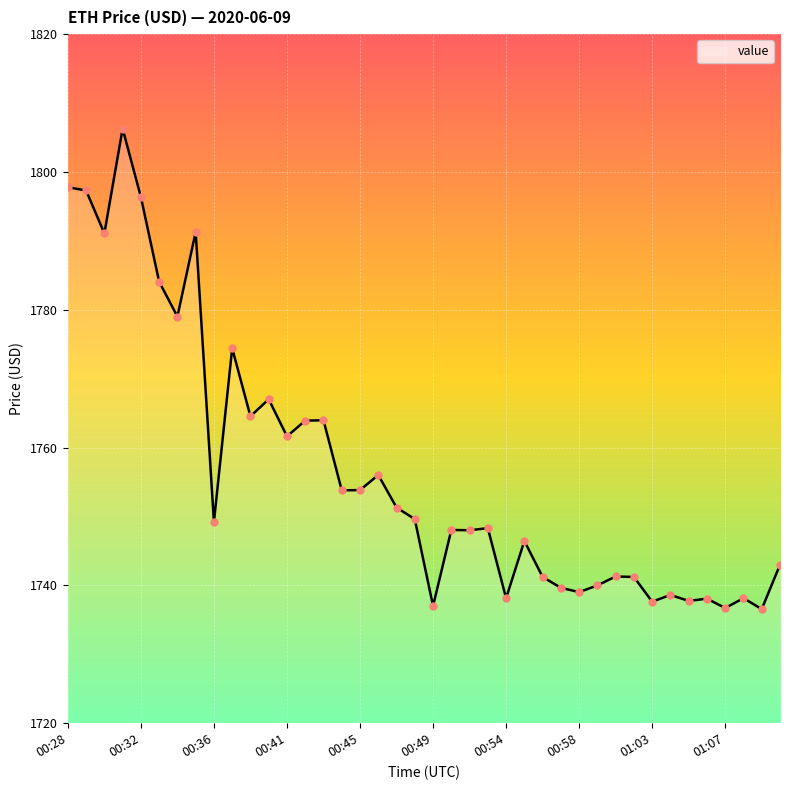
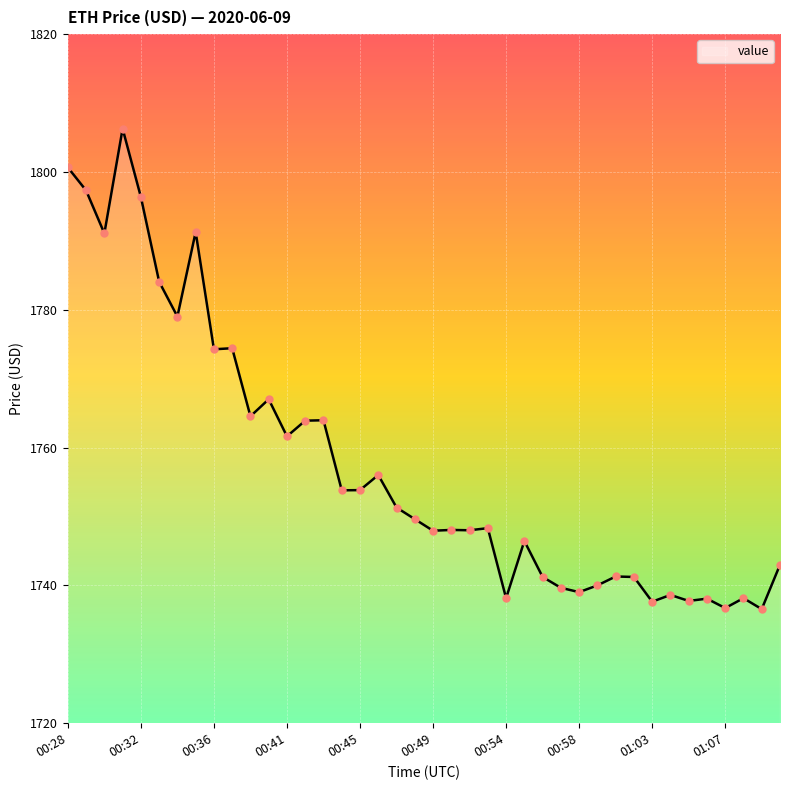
00:28: 1798 -> 1801
00:36: 1749 -> 1774
00:49: 1737 -> 1748
